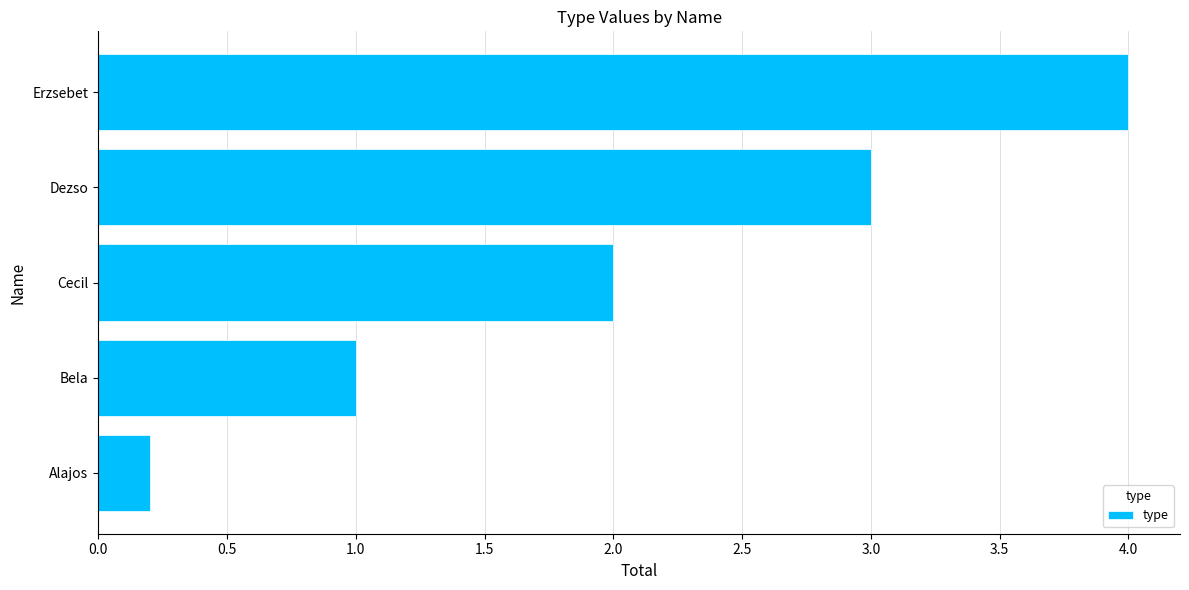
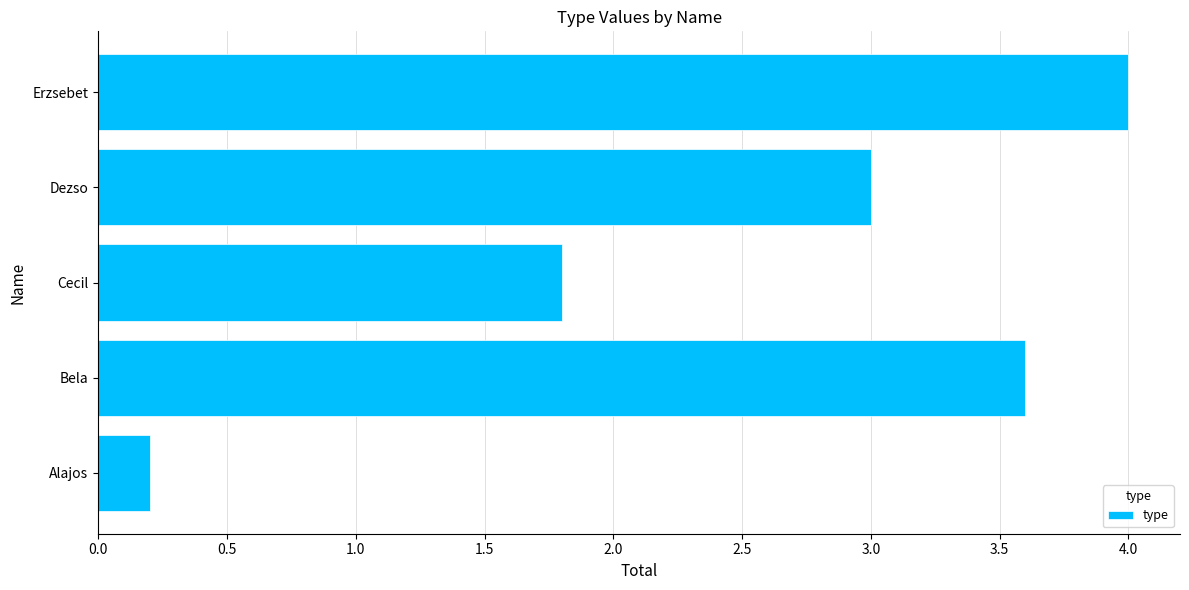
Cecil: 2.0 -> 1.8
Bela: 1.0 -> 3.6
